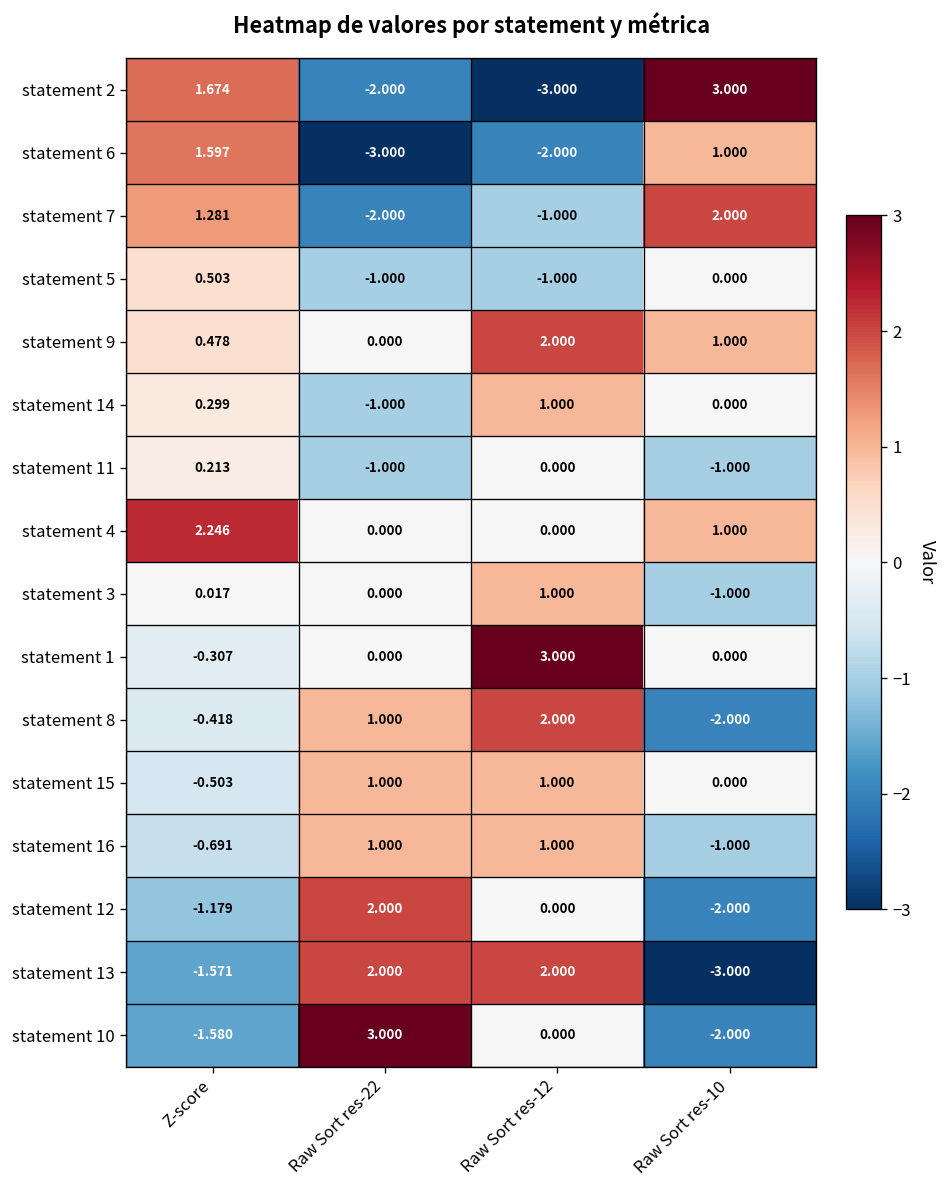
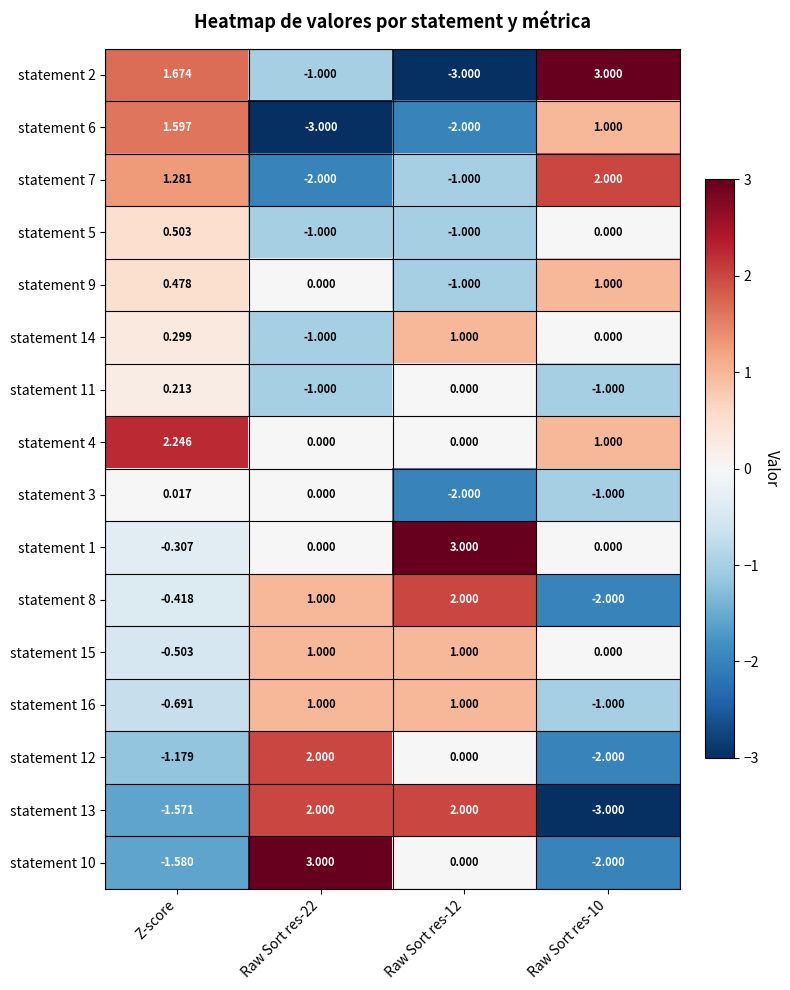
statement 2, Raw Sort res-22: -2.000 -> -1.000
statement 9, Raw Sort res-12: 2.000 -> -1.000
statement 3, Raw Sort res-12: 1.000 -> -2.000
